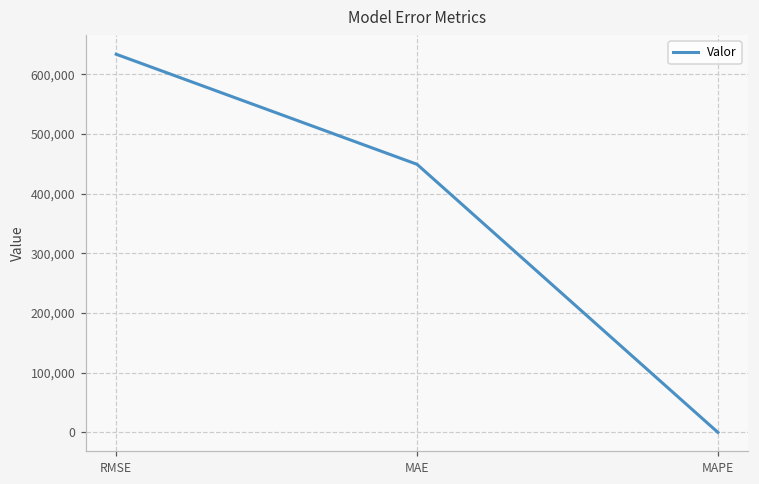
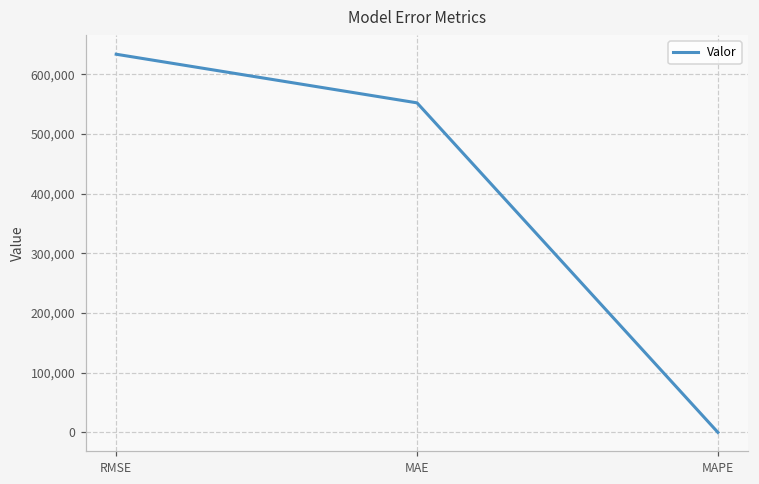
MAE: 450,000 -> 550,000
